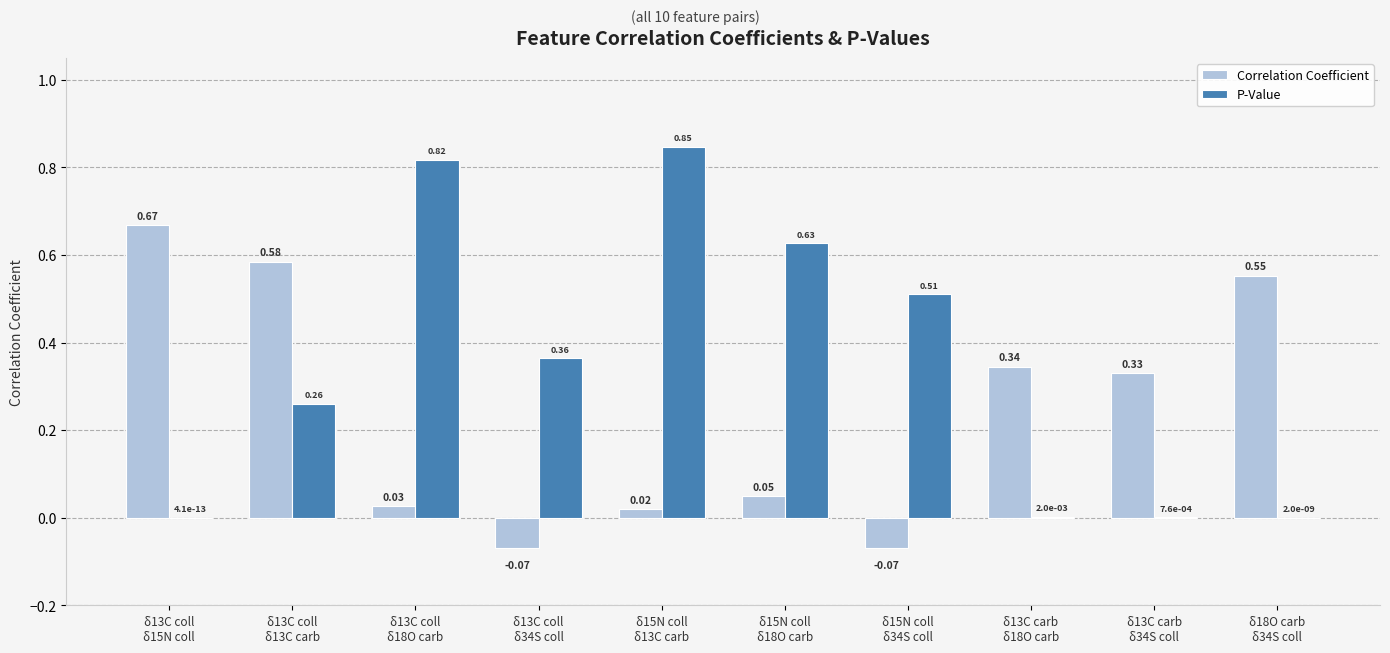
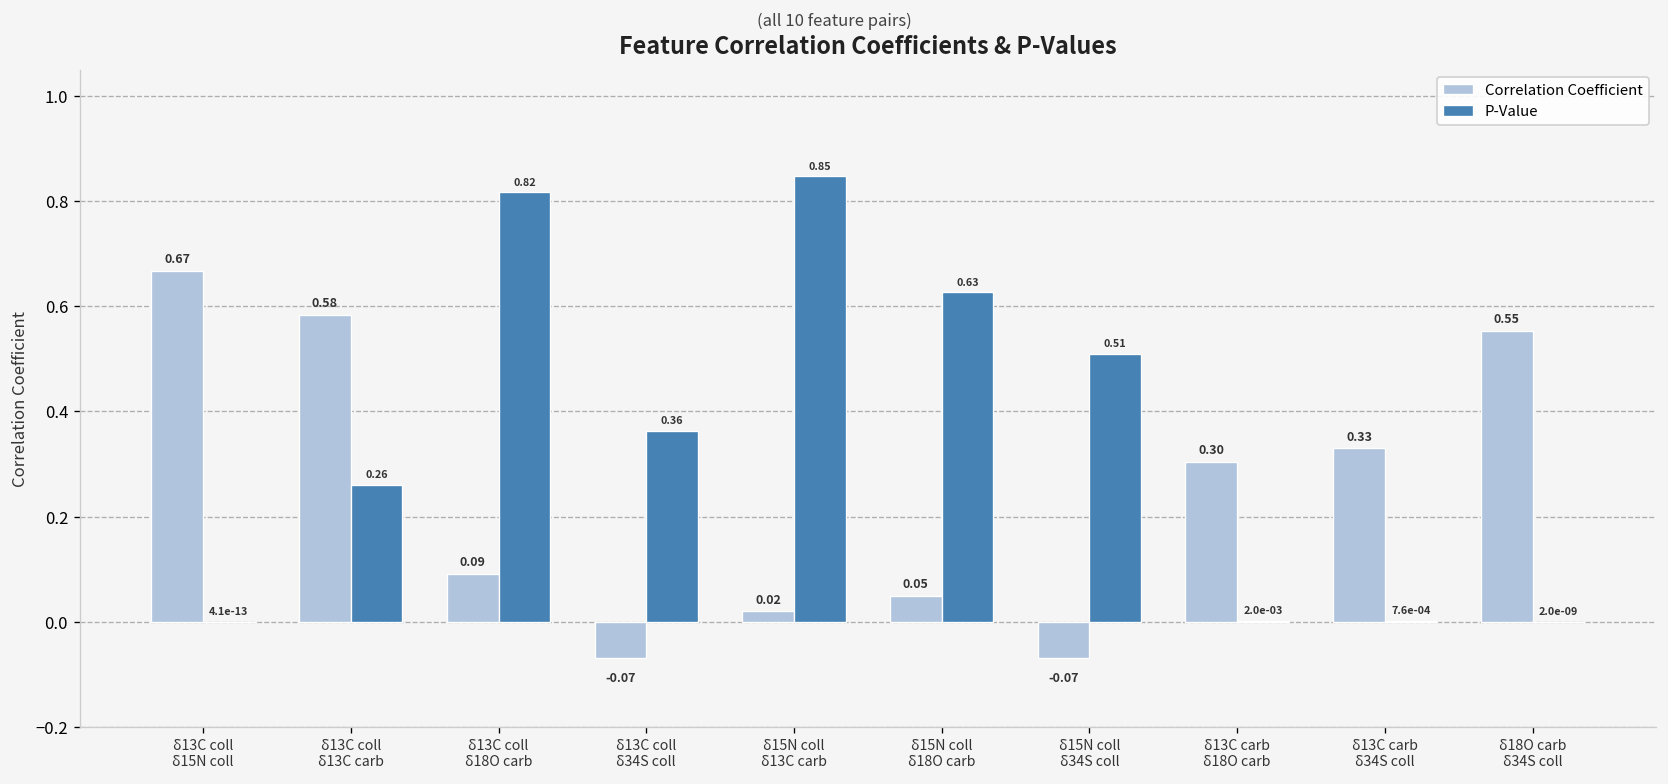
Correlation Coefficient, δ13C coll δ18O carb: 0.03 -> 0.09
Correlation Coefficient, δ13C carb δ18O carb: 0.34 -> 0.30
